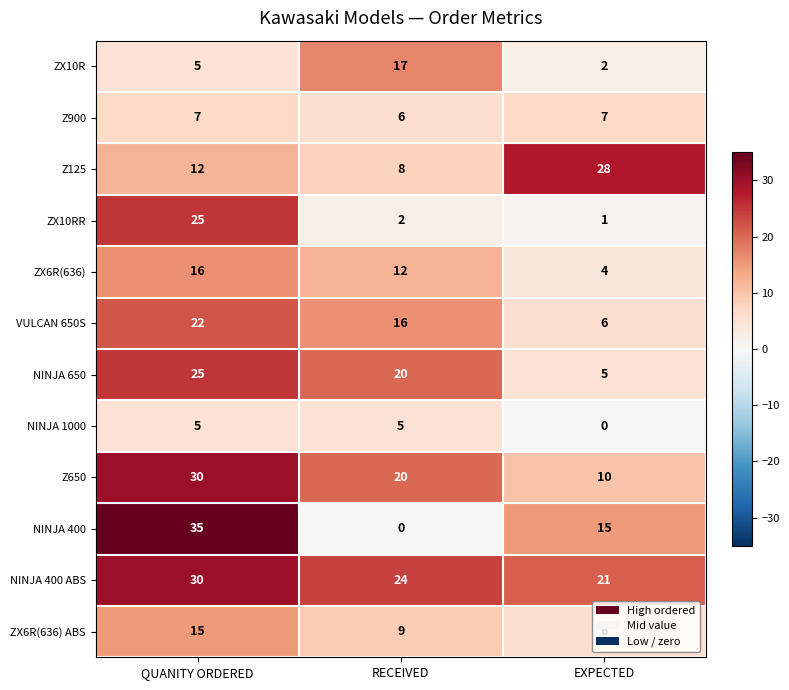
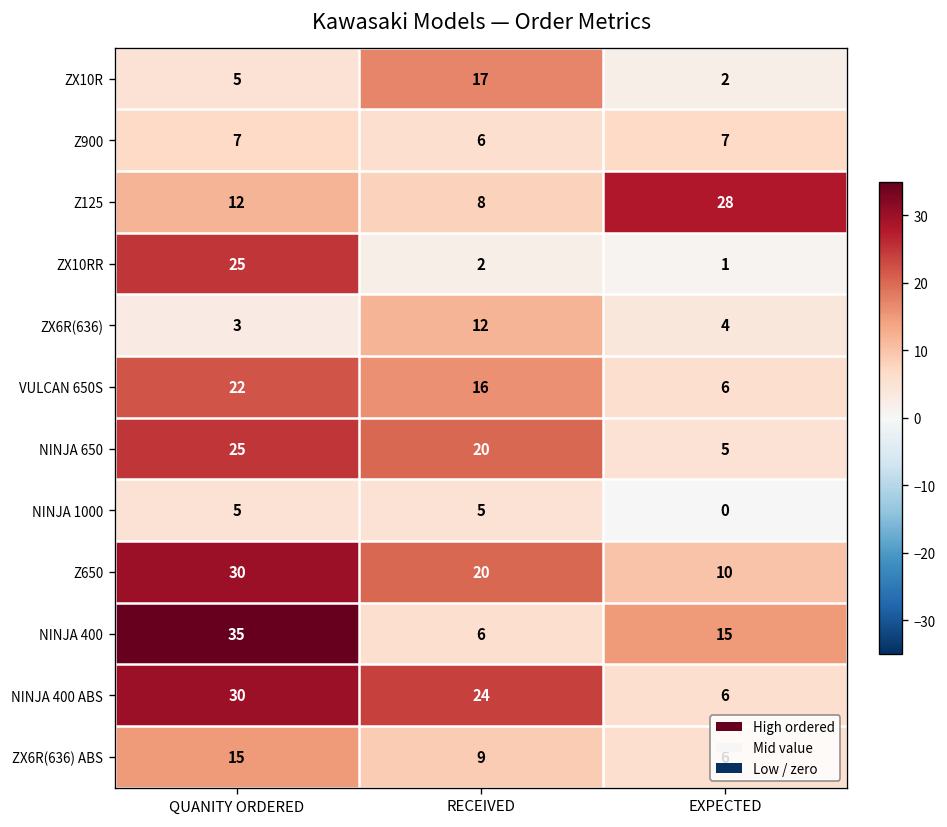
ZX6R(636), QUANITY ORDERED: 16 -> 3
NINJA 400, RECEIVED: 0 -> 6
NINJA 400 ABS, EXPECTED: 21 -> 6
